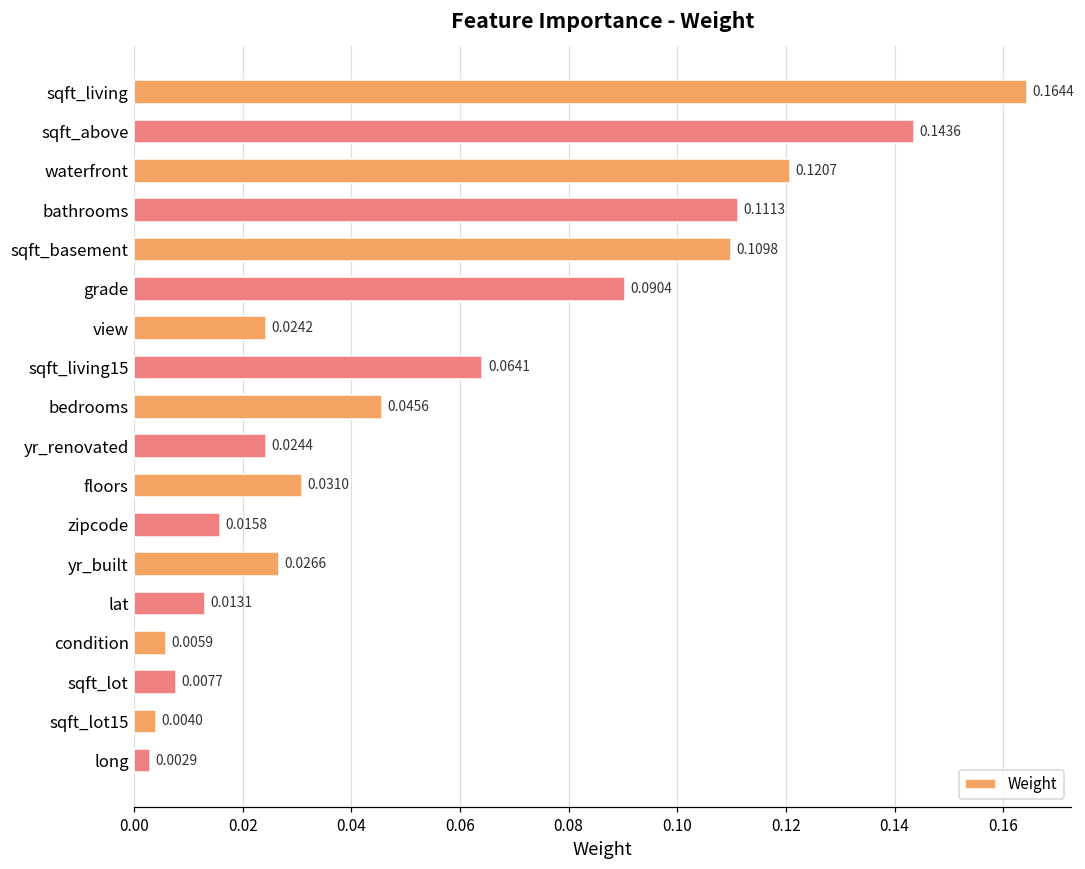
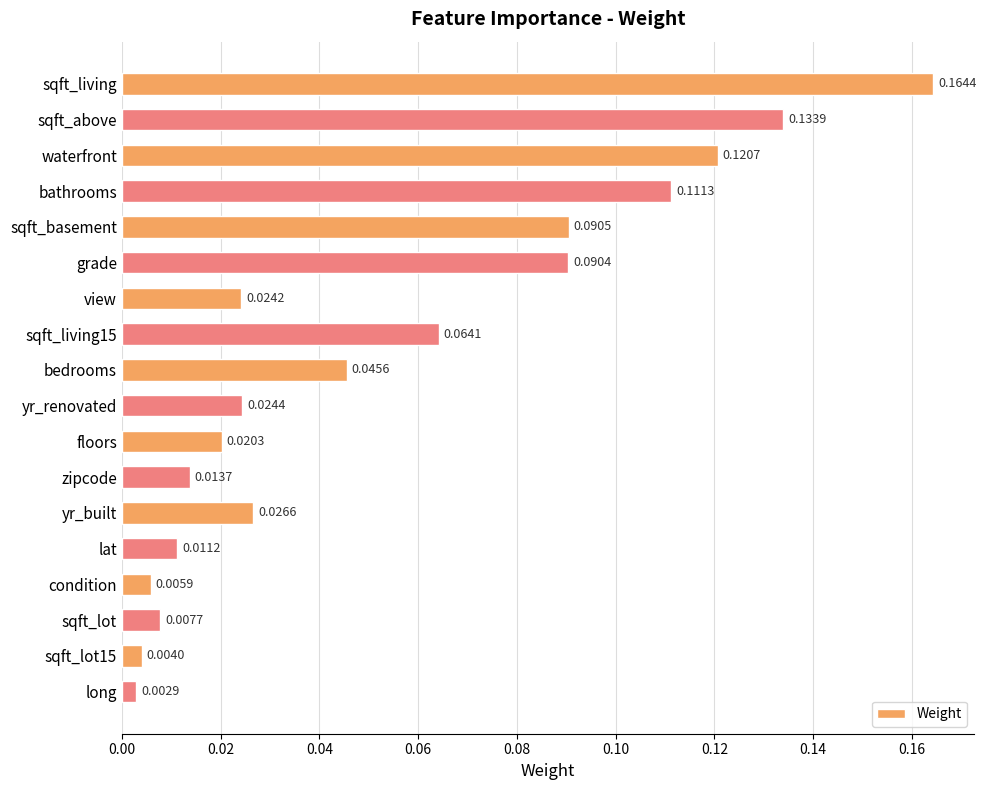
sqft_above: 0.1436 -> 0.1339
sqft_basement: 0.1098 -> 0.0905
floors: 0.0310 -> 0.0203
zipcode: 0.0158 -> 0.0137
lat: 0.0131 -> 0.0112
